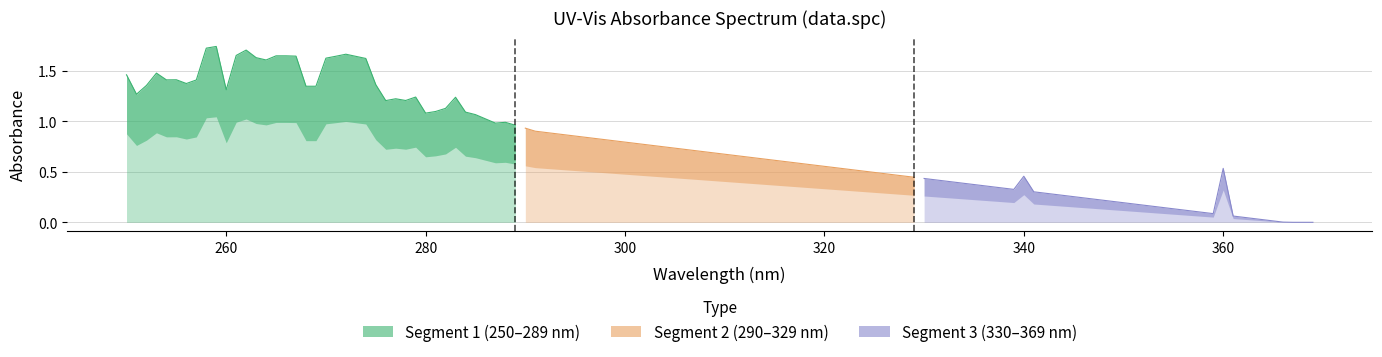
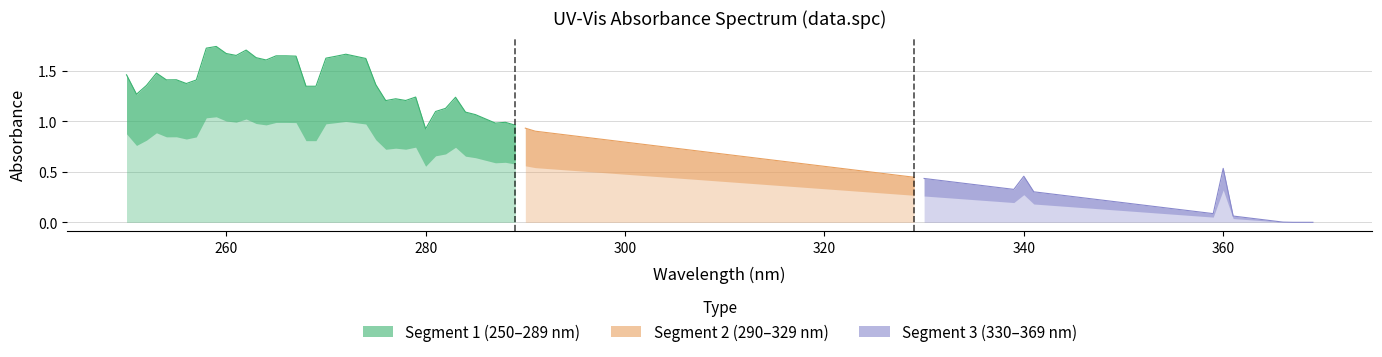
Segment 1 (250–289 nm), 260: 1.31 -> 1.67
Segment 1 (250–289 nm), 280: 1.08 -> 0.93
